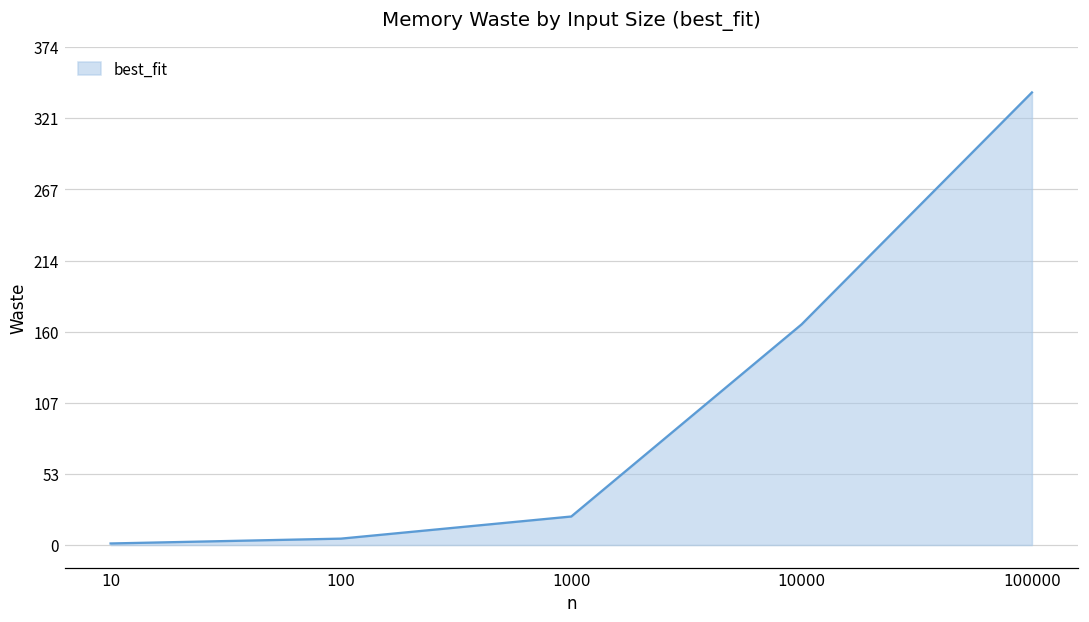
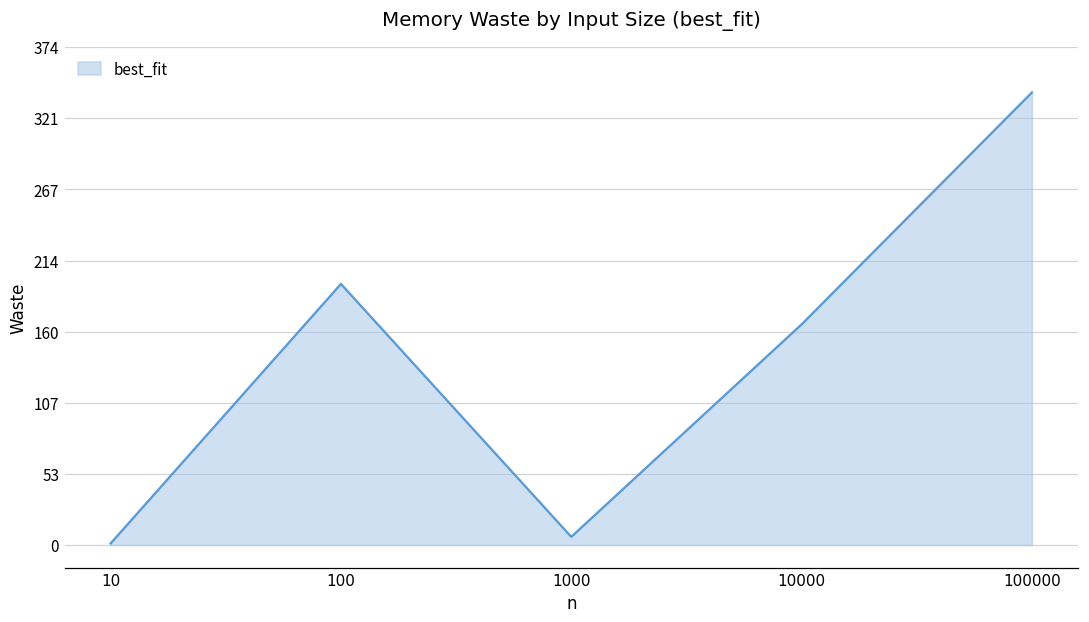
100: 5 -> 196
1000: 21 -> 6
